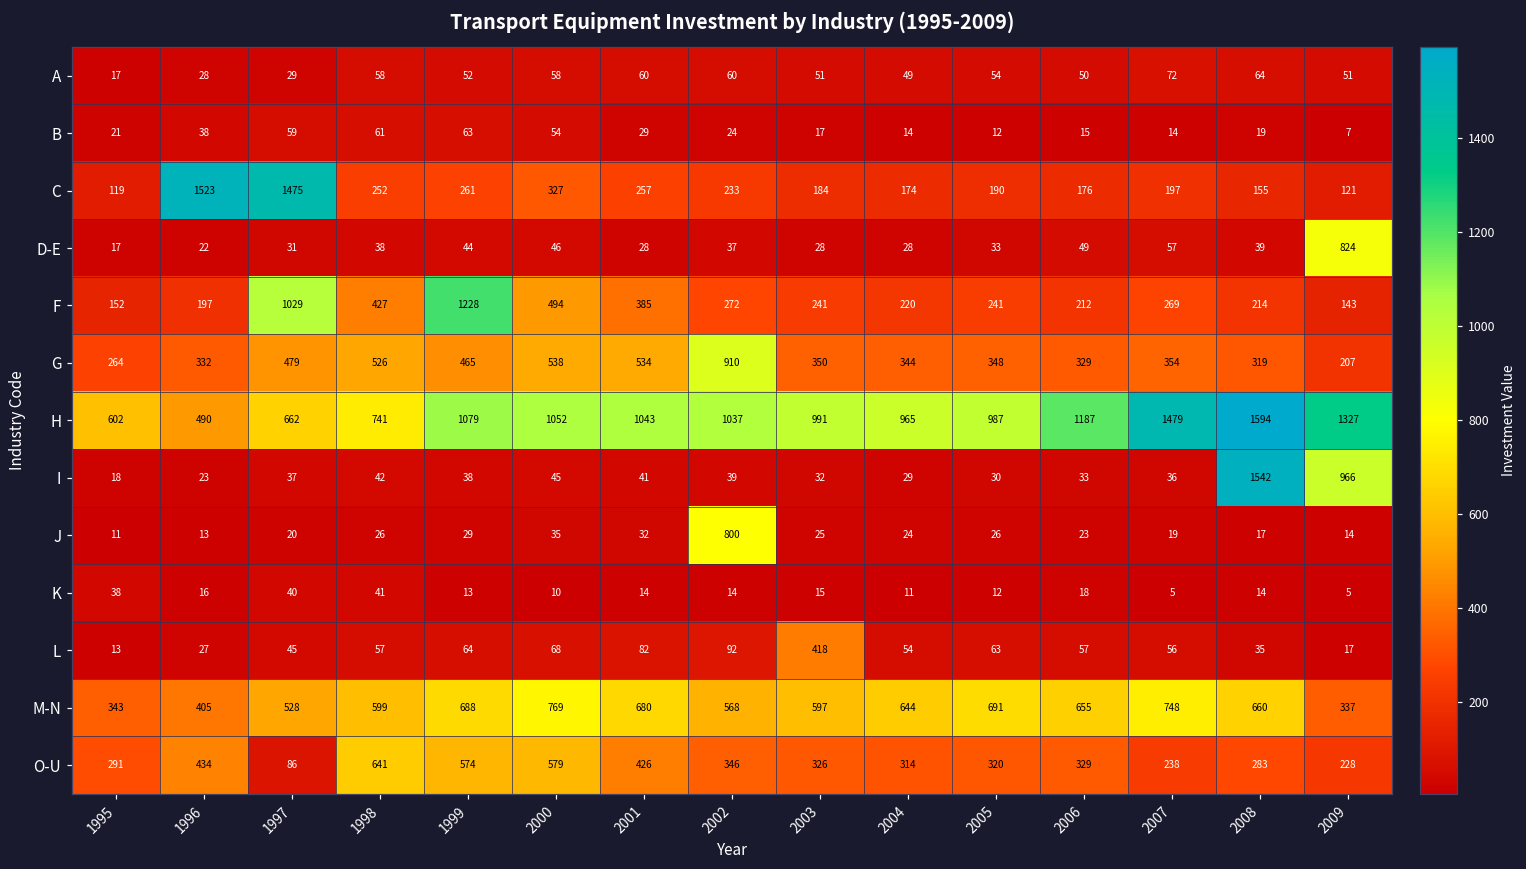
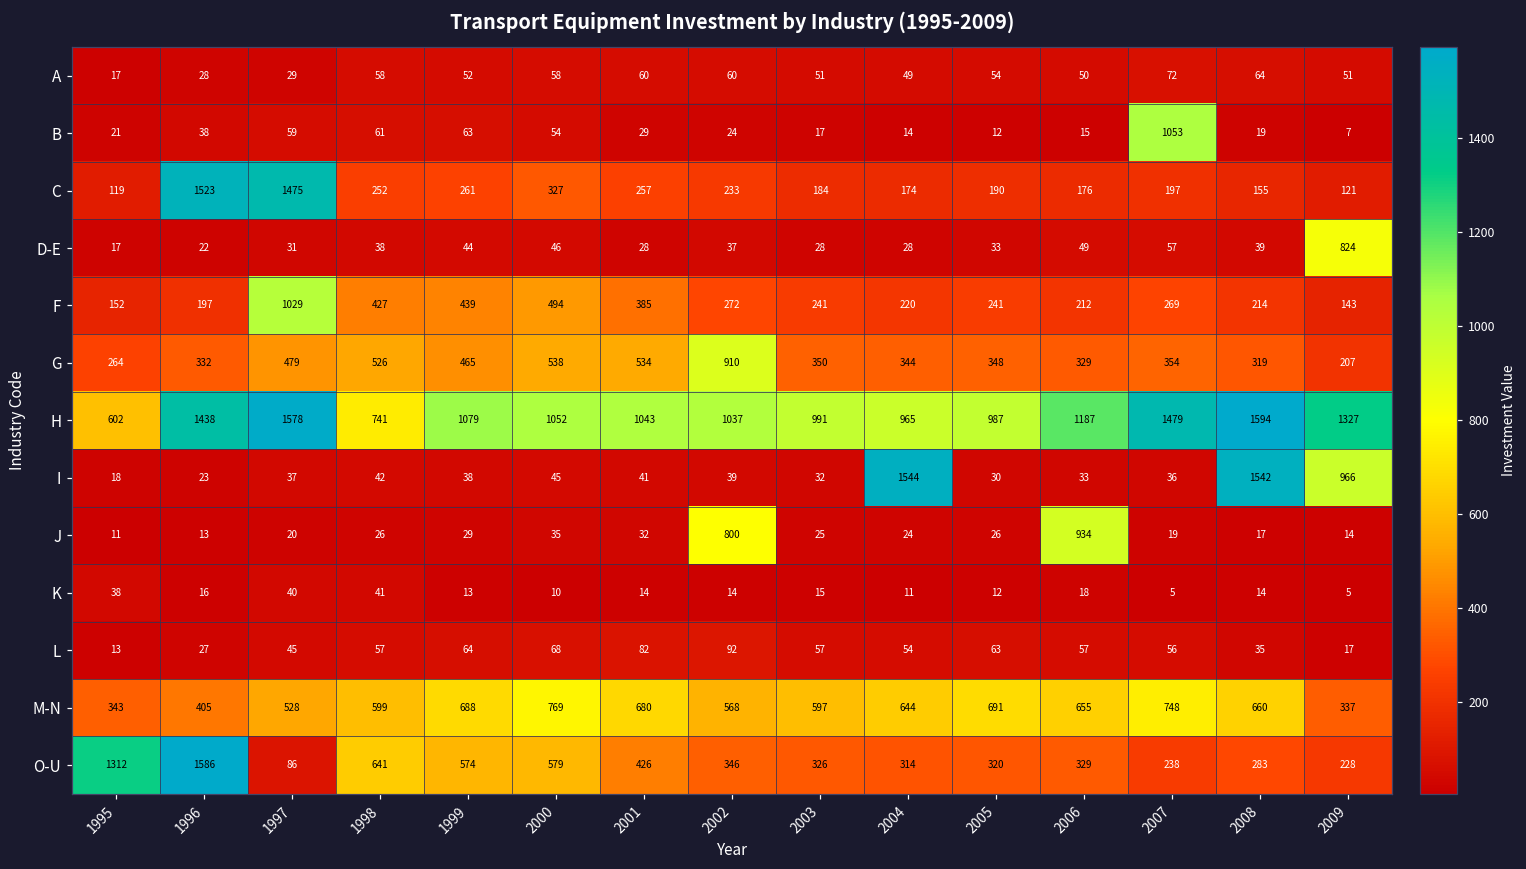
B, 2007: 14 -> 1053
F, 1999: 1228 -> 439
H, 1996: 490 -> 1438
H, 1997: 662 -> 1578
I, 2004: 29 -> 1544
J, 2006: 23 -> 934
L, 2003: 418 -> 57
O-U, 1995: 291 -> 1312
O-U, 1996: 434 -> 1586
